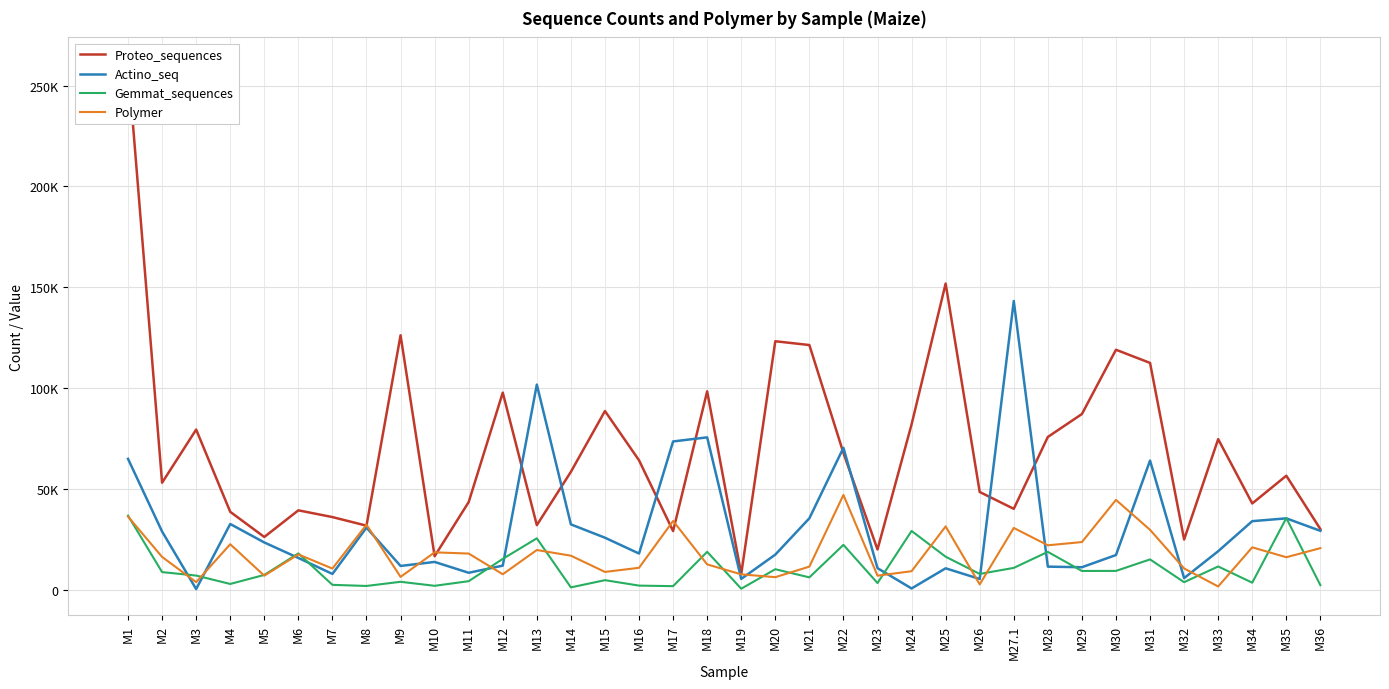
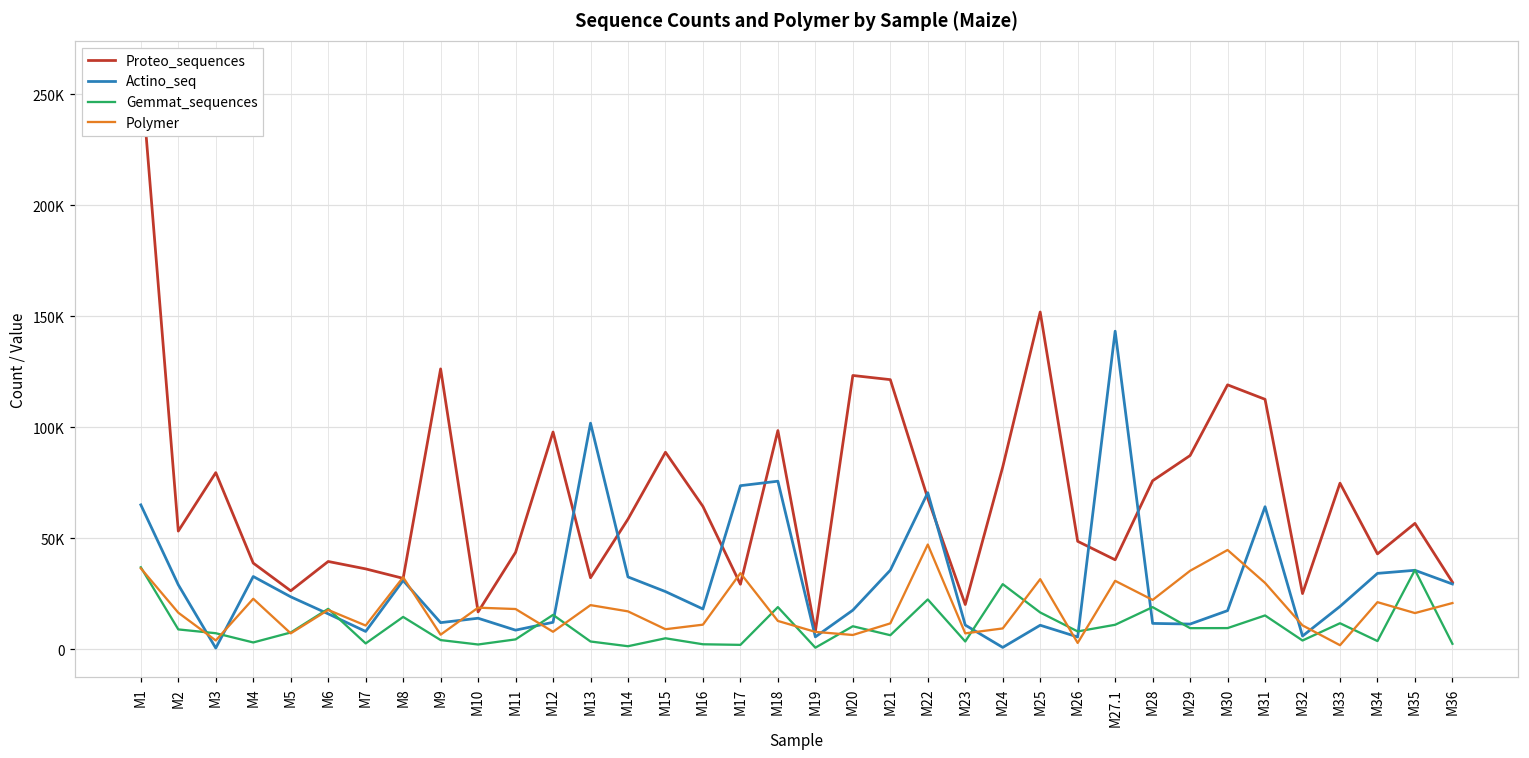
Gemmat_sequences, M8: 2000 -> 14000
Gemmat_sequences, M13: 26000 -> 3000
Polymer, M29: 24000 -> 35000
